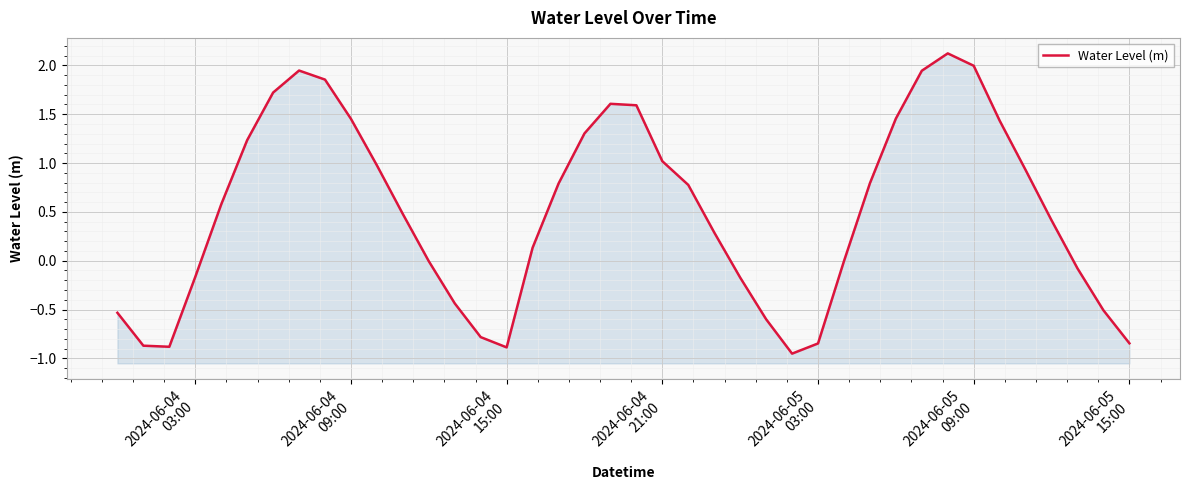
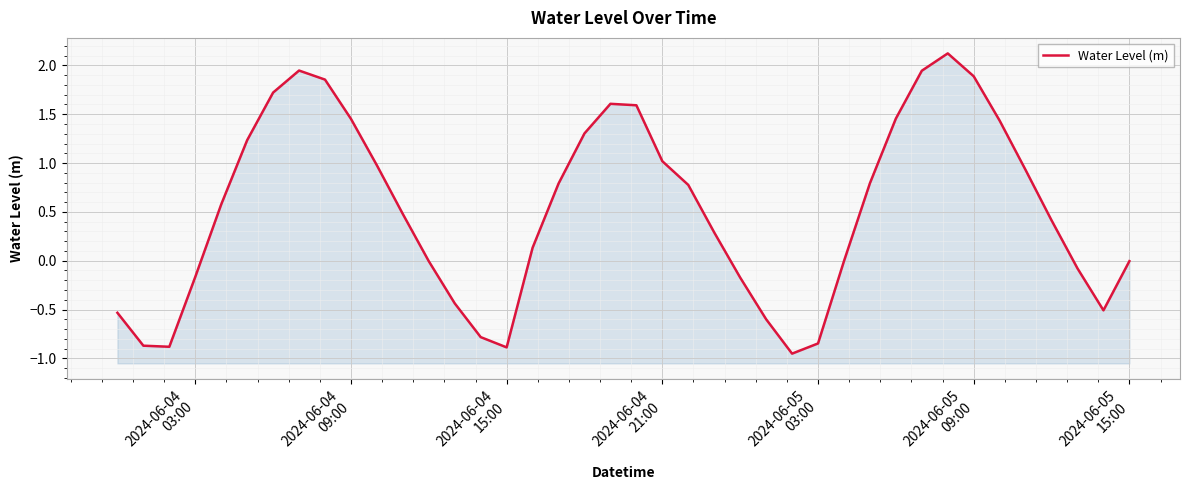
2024-06-05 09:00: 2.0 -> 1.9
2024-06-05 15:00: -0.8 -> 0.0
